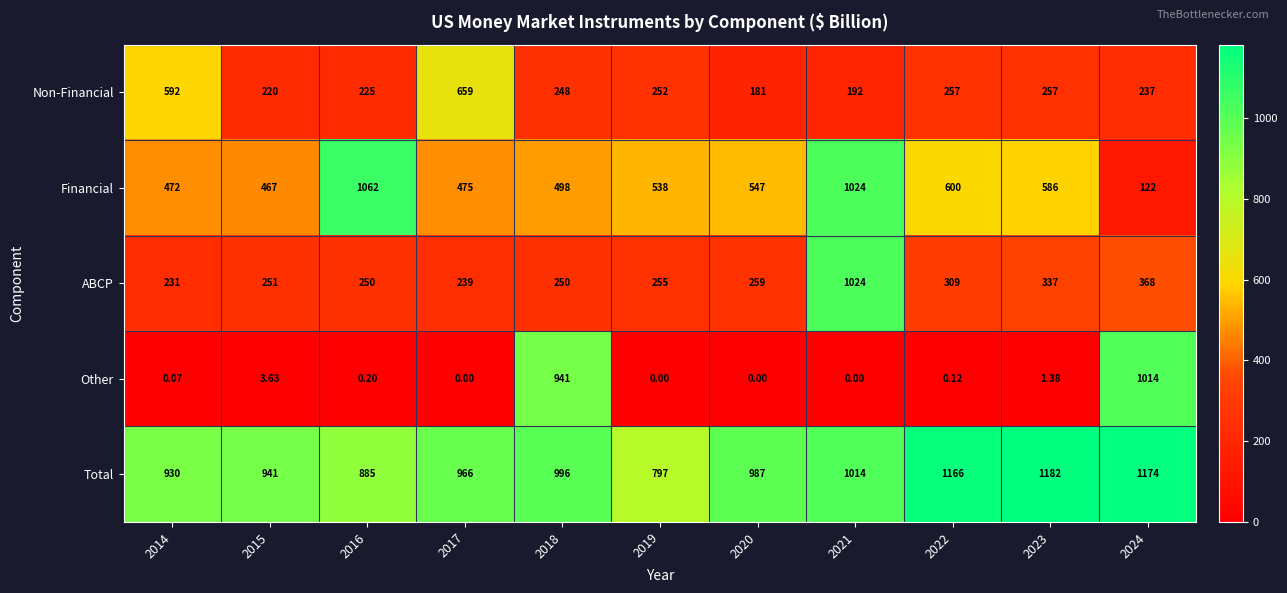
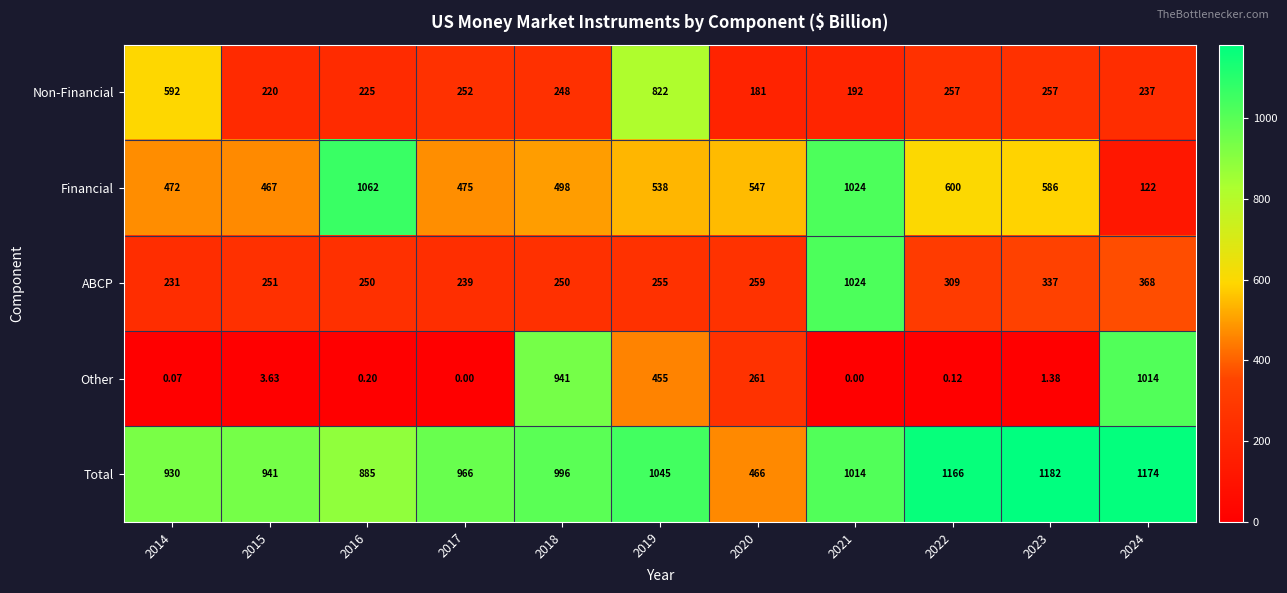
Non-Financial, 2017: 659 -> 252
Non-Financial, 2019: 252 -> 822
Other, 2019: 0.00 -> 455
Other, 2020: 0.00 -> 261
Total, 2019: 797 -> 1045
Total, 2020: 987 -> 466
